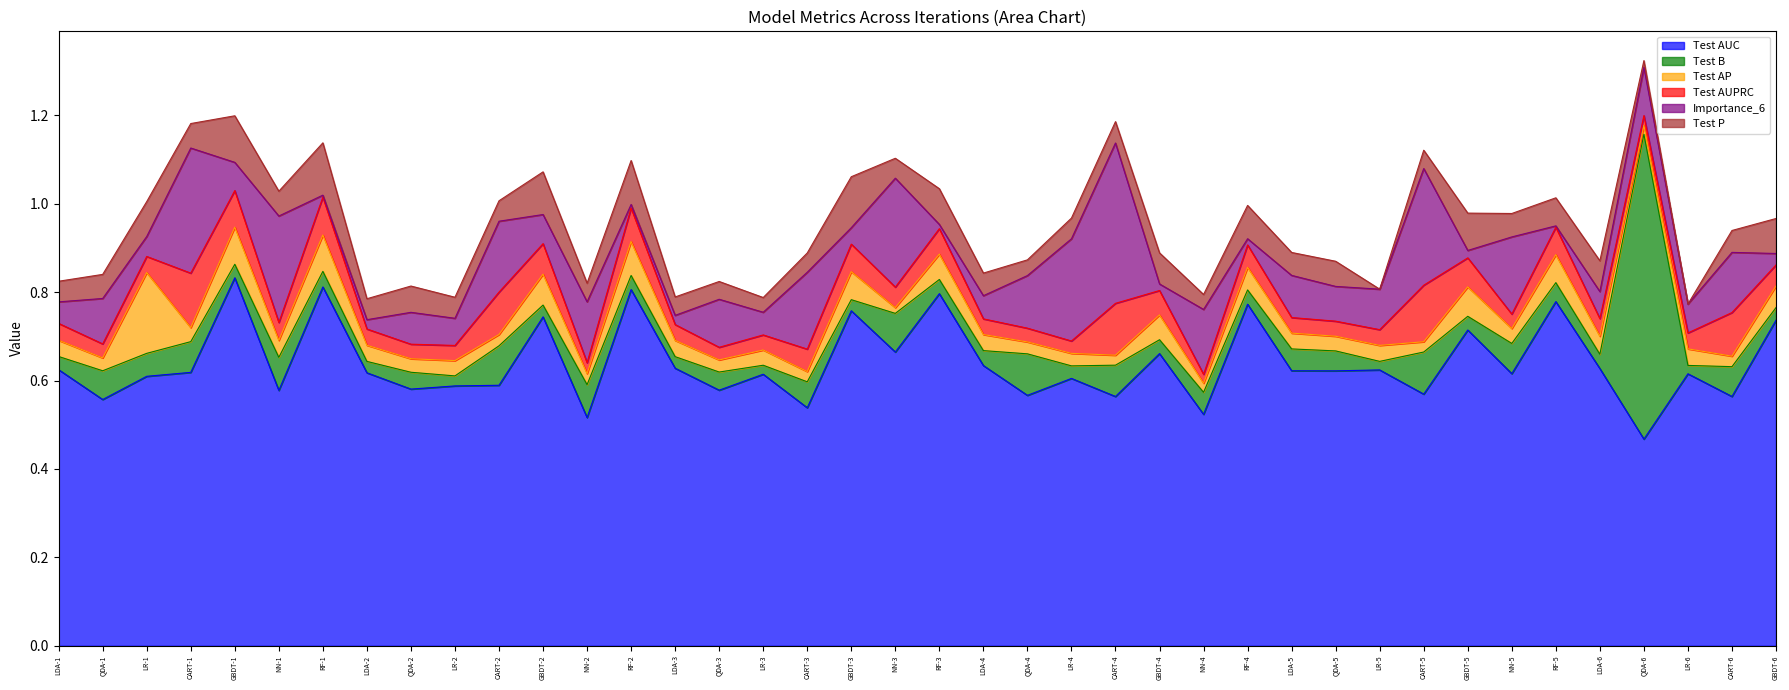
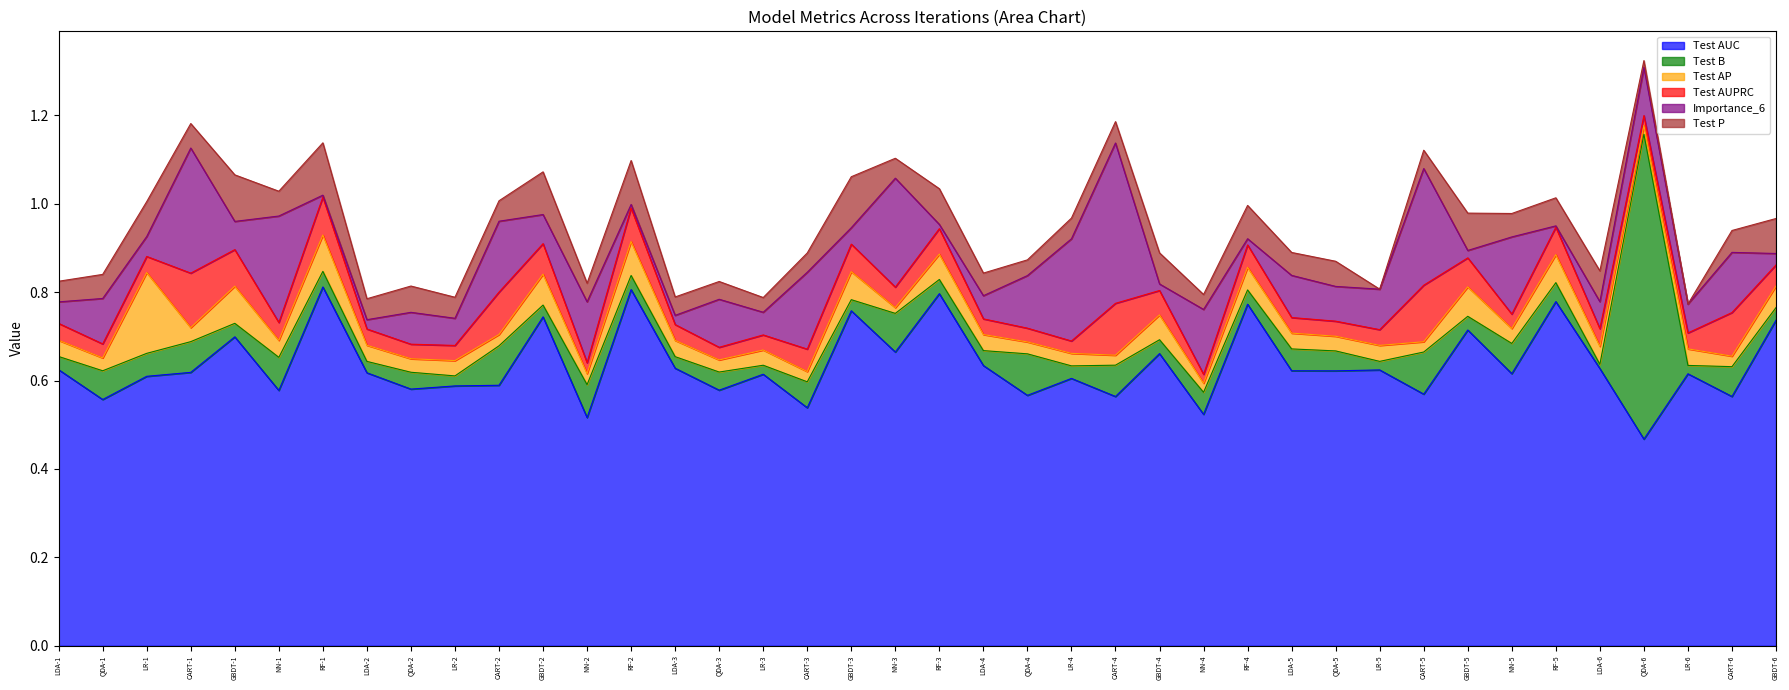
Test AUC, GBDT-1: 0.83 -> 0.70
Test B, LDA-6: 0.03 -> 0.01
